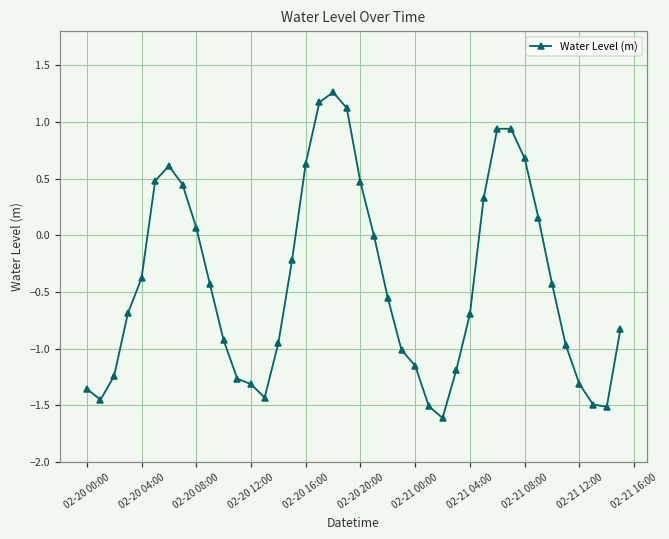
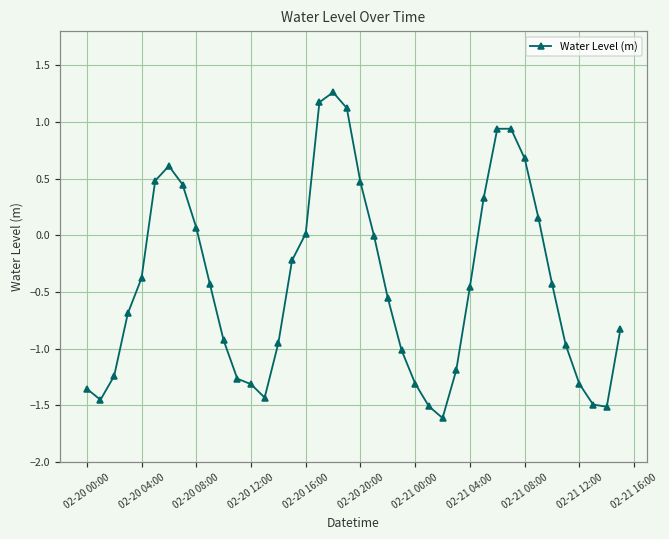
02-20 16:00: 0.63 -> 0.02
02-21 00:00: -1.15 -> -1.31
02-21 04:00: -0.69 -> -0.45
